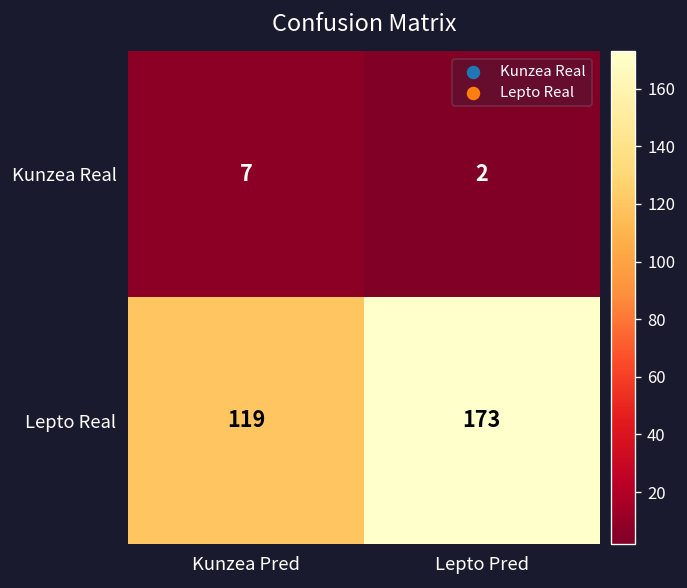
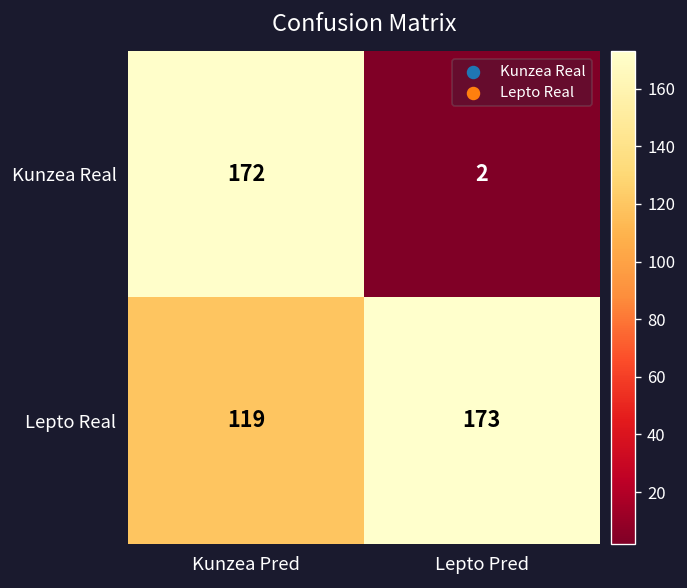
Kunzea Real, Kunzea Pred: 7 -> 172
